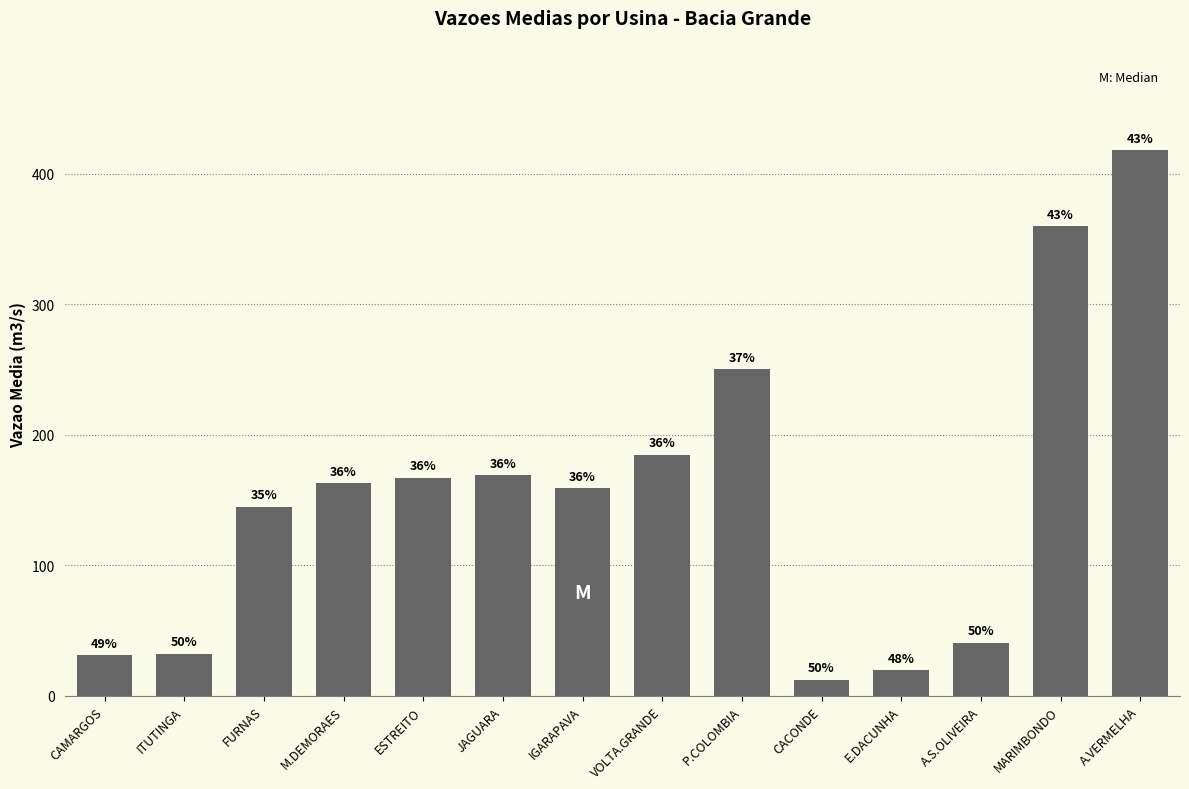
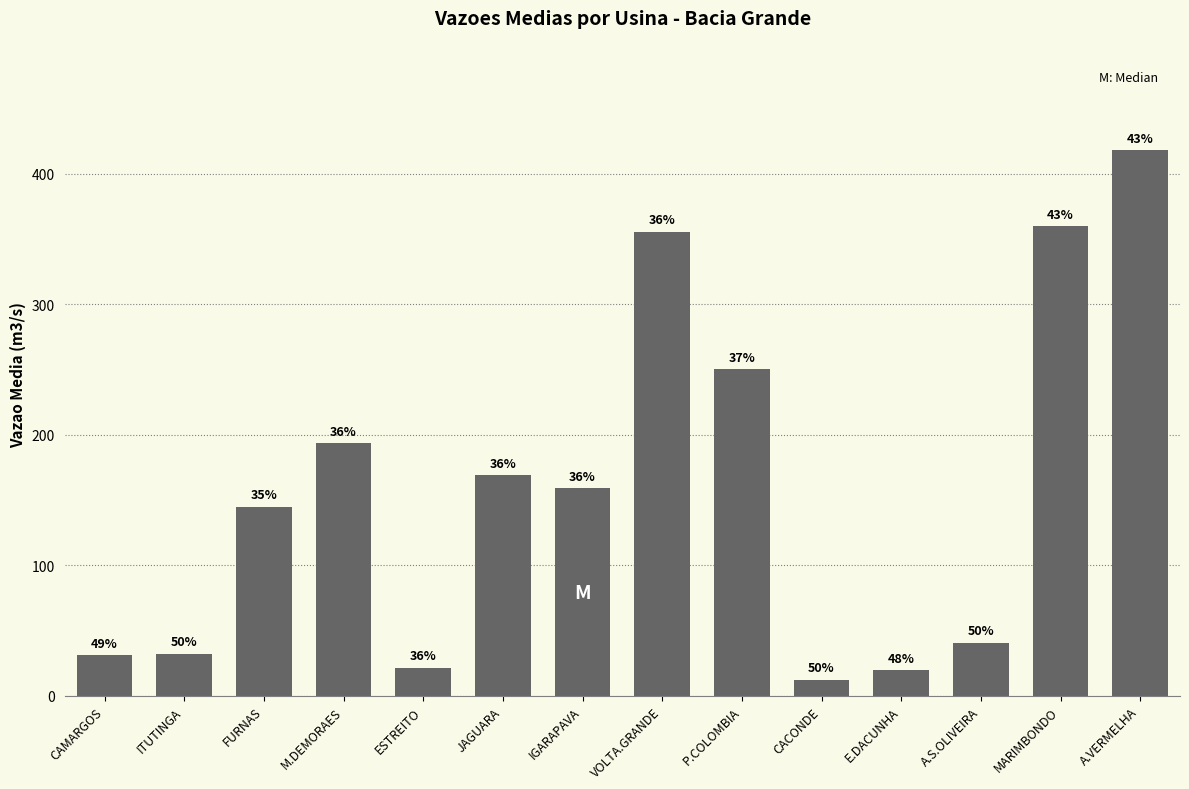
M.DEMORAES: 163 -> 194
ESTREITO: 167 -> 22
VOLTA.GRANDE: 185 -> 355
